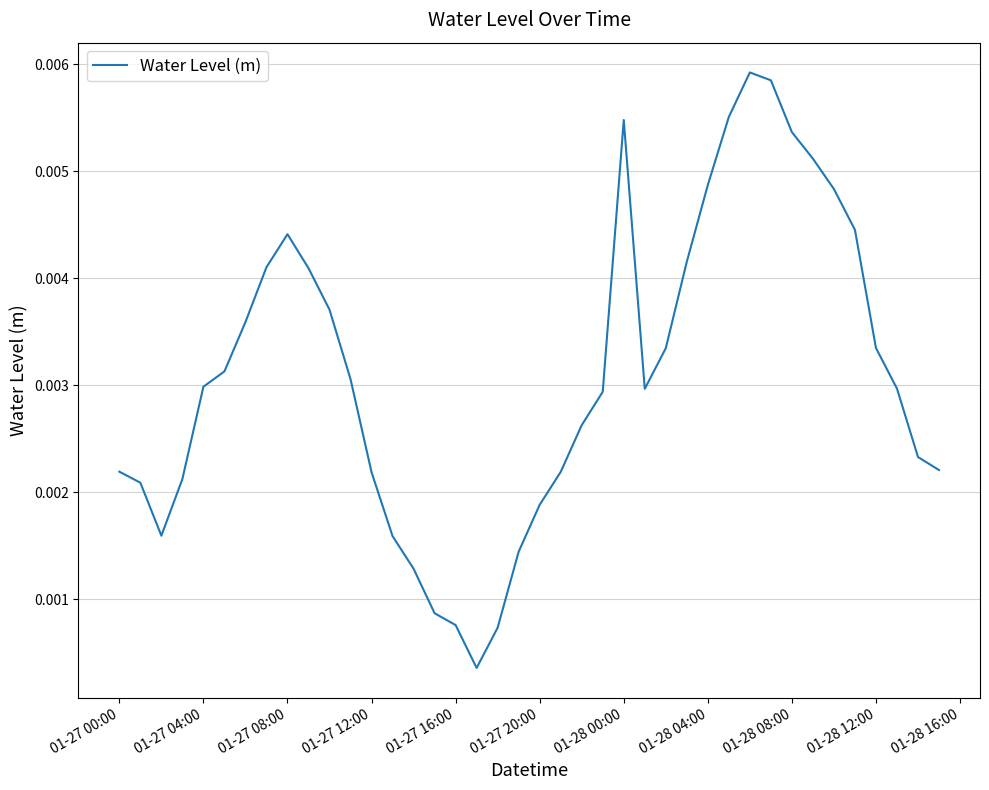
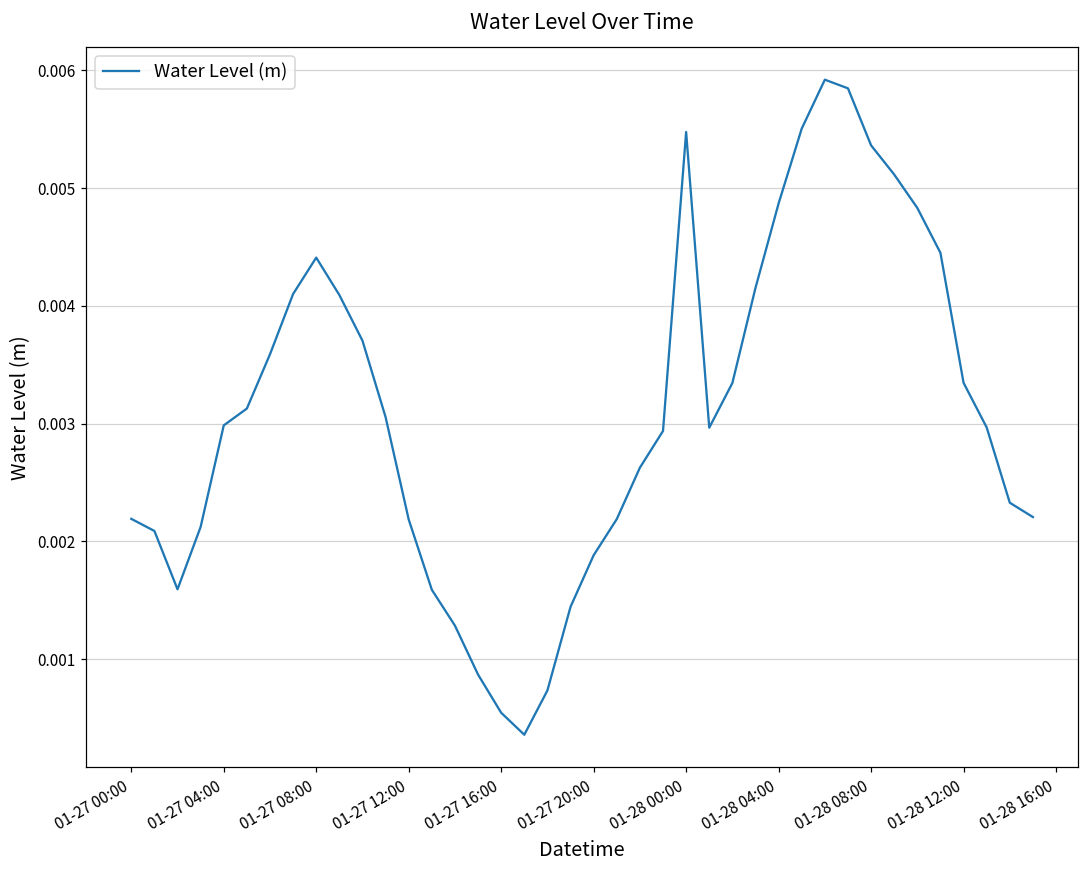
01-27 16:00: 0.00076 -> 0.00054
